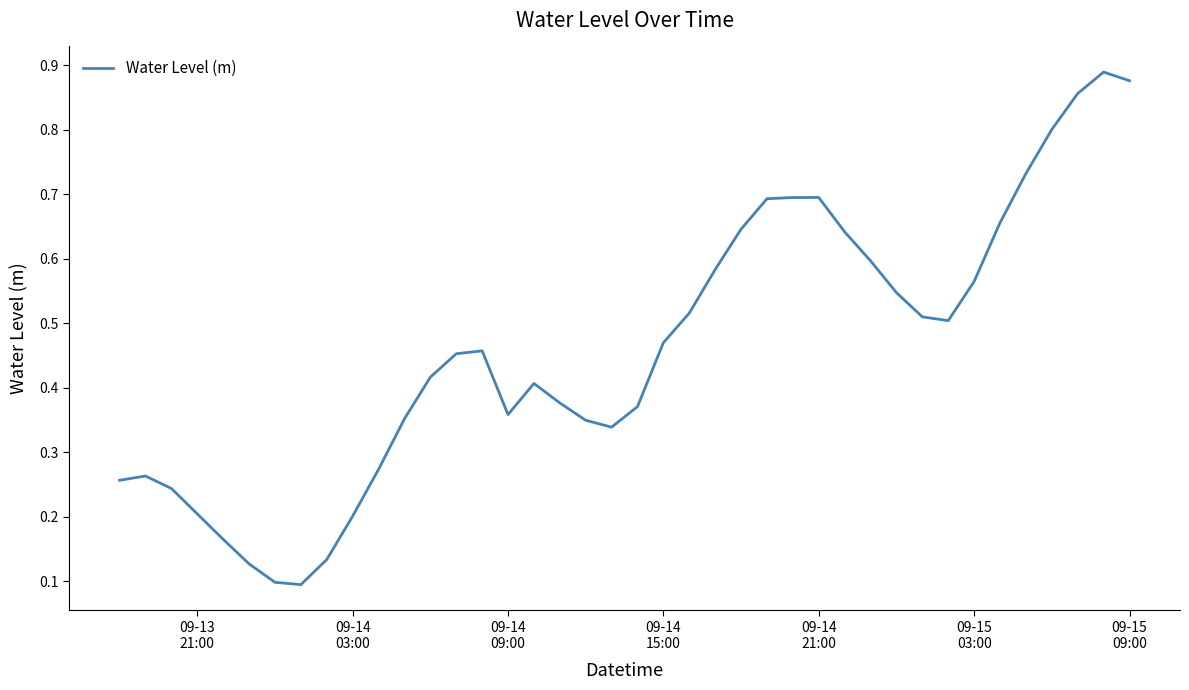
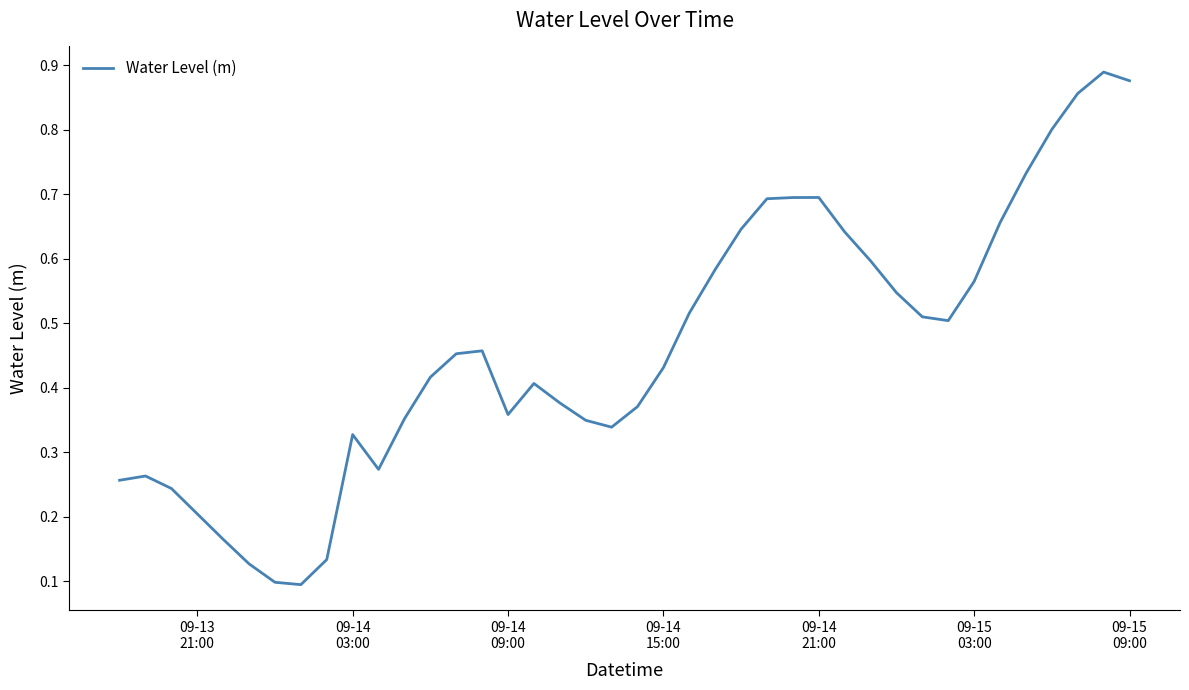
09-14 03:00: 0.20 -> 0.33
09-14 15:00: 0.47 -> 0.43
